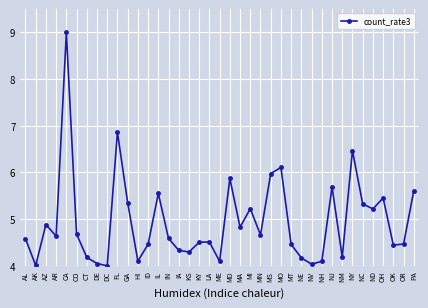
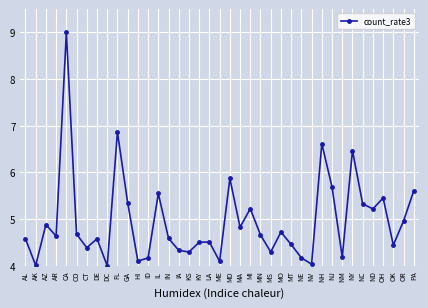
CT: 4.2 -> 4.4
DE: 4.0 -> 4.6
ID: 4.5 -> 4.2
MS: 6.0 -> 4.3
MO: 6.1 -> 4.7
NH: 4.1 -> 6.6
OR: 4.5 -> 5.0
